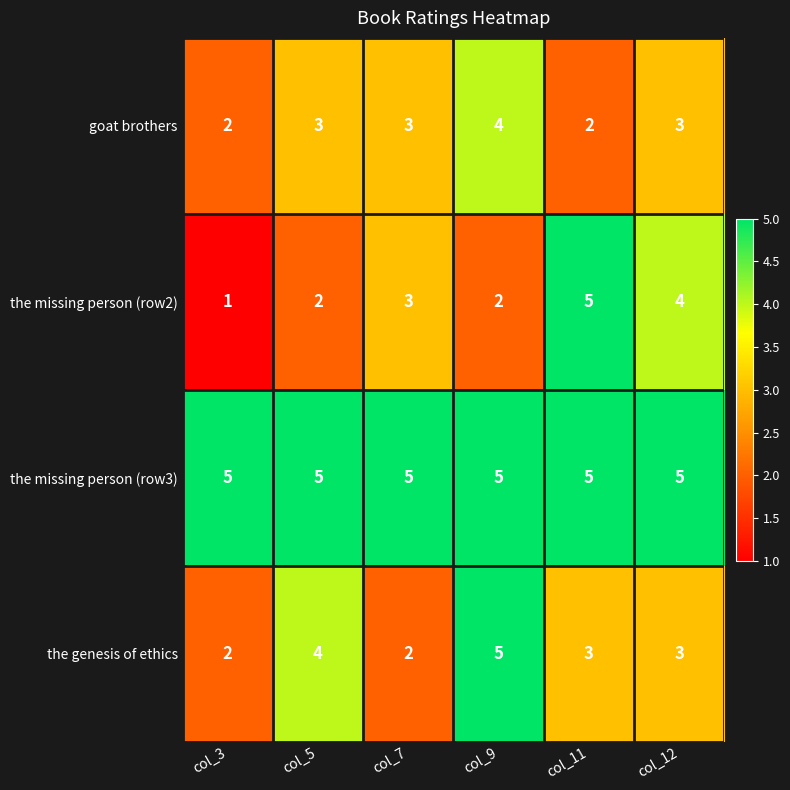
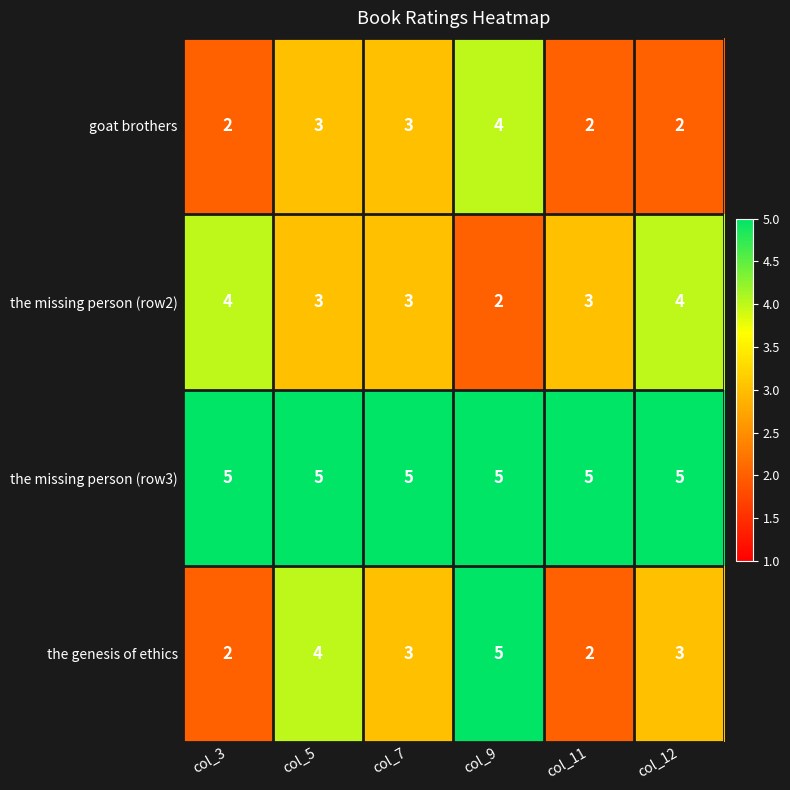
goat brothers, col_12: 3 -> 2
the missing person (row2), col_3: 1 -> 4
the missing person (row2), col_5: 2 -> 3
the missing person (row2), col_11: 5 -> 3
the genesis of ethics, col_7: 2 -> 3
the genesis of ethics, col_11: 3 -> 2
